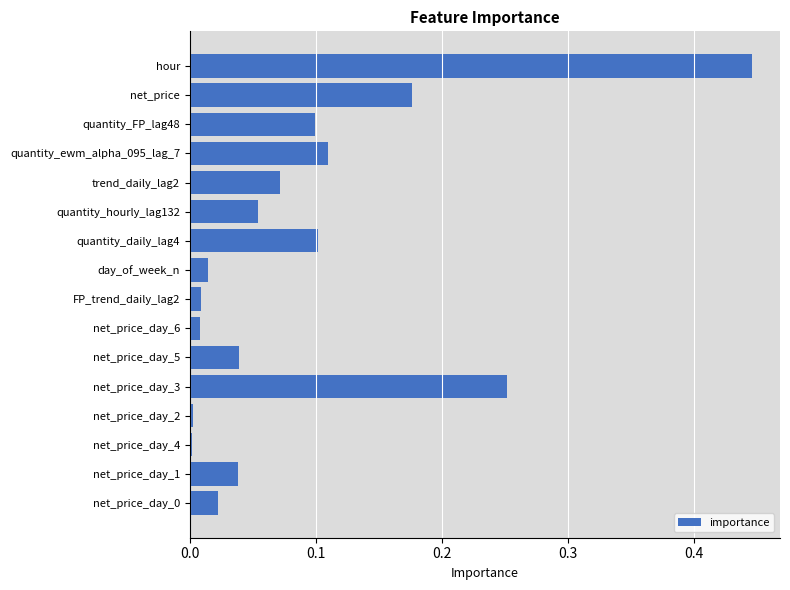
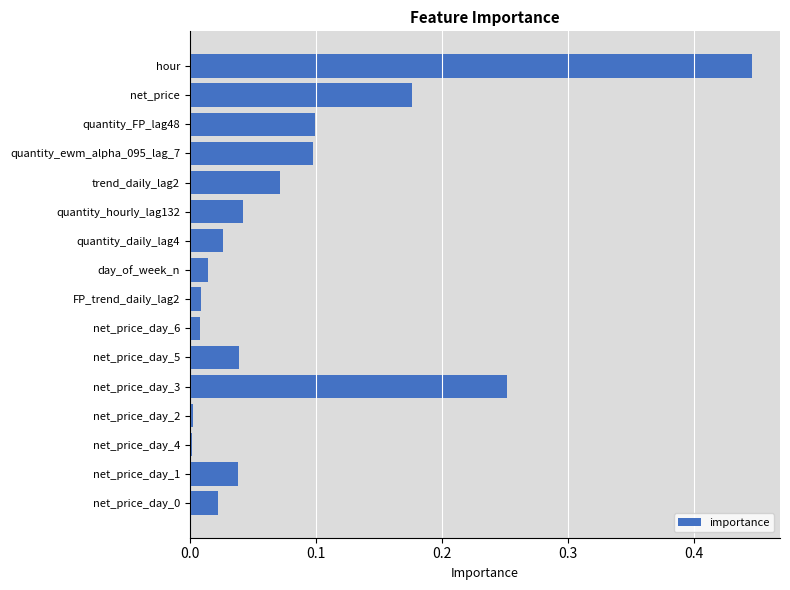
quantity_ewm_alpha_095_lag_7: 0.110 -> 0.098
quantity_hourly_lag132: 0.054 -> 0.042
quantity_daily_lag4: 0.102 -> 0.027
